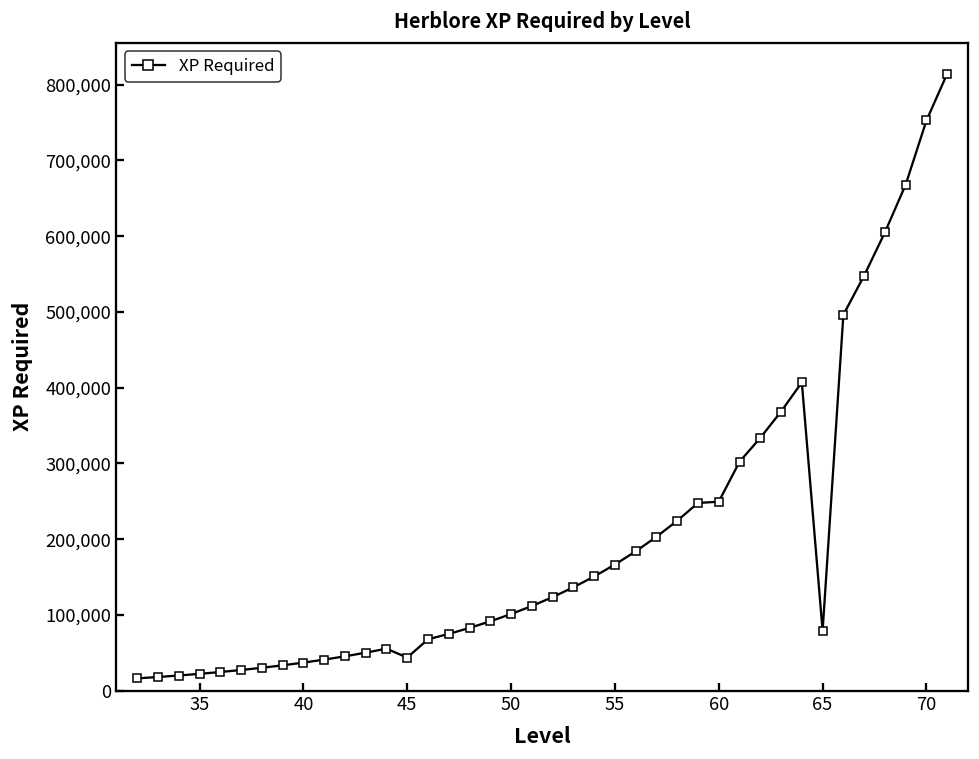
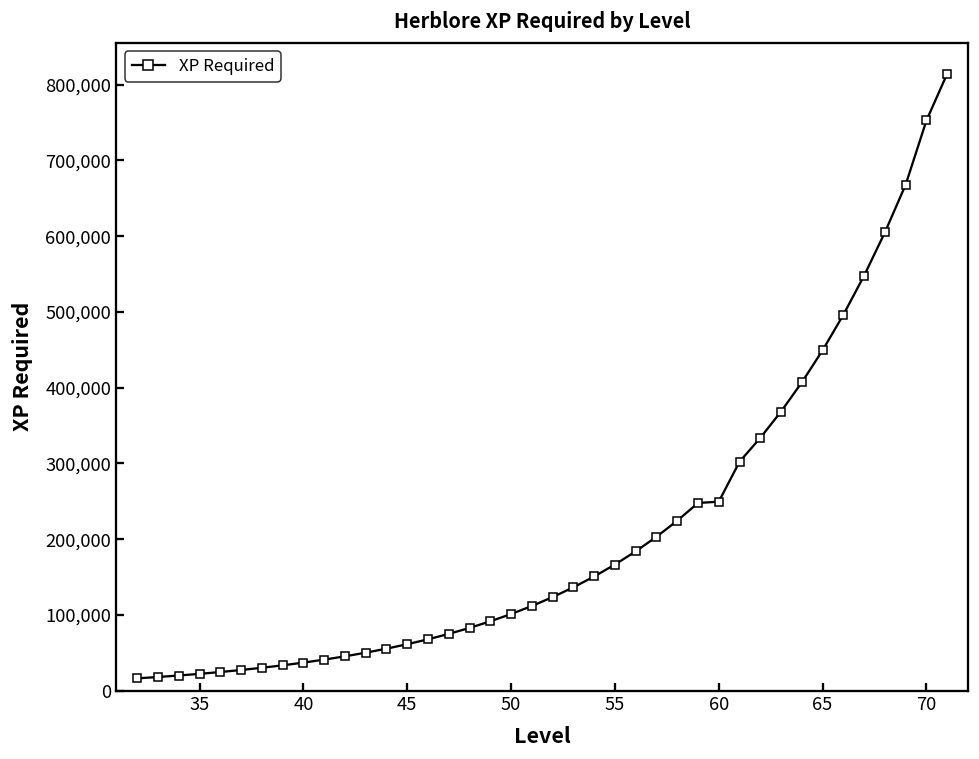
45: 40,000 -> 60,000
65: 80,000 -> 450,000
